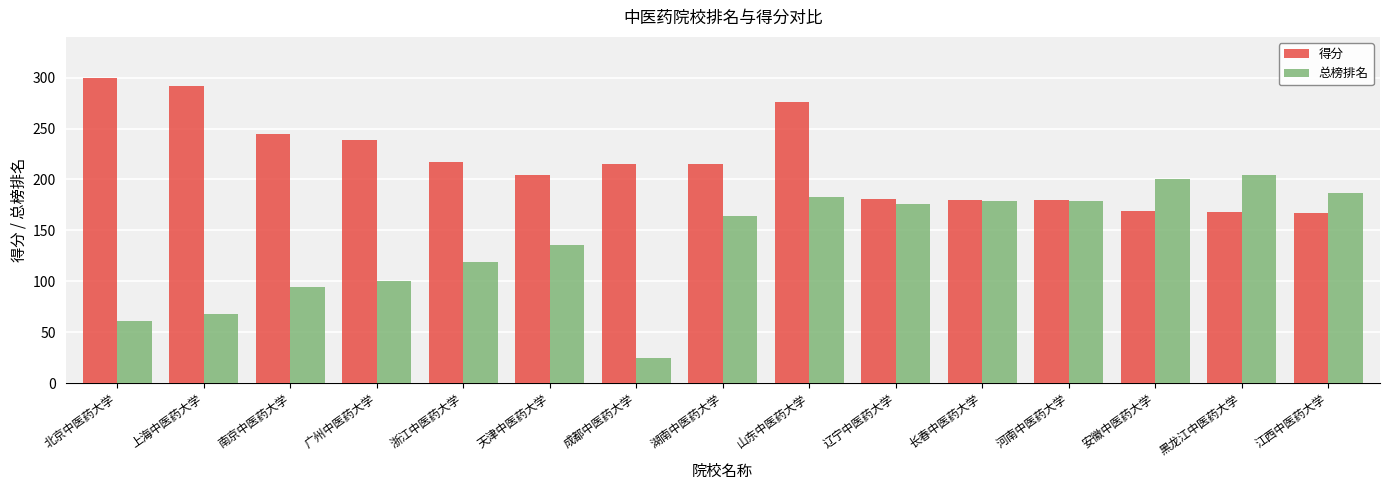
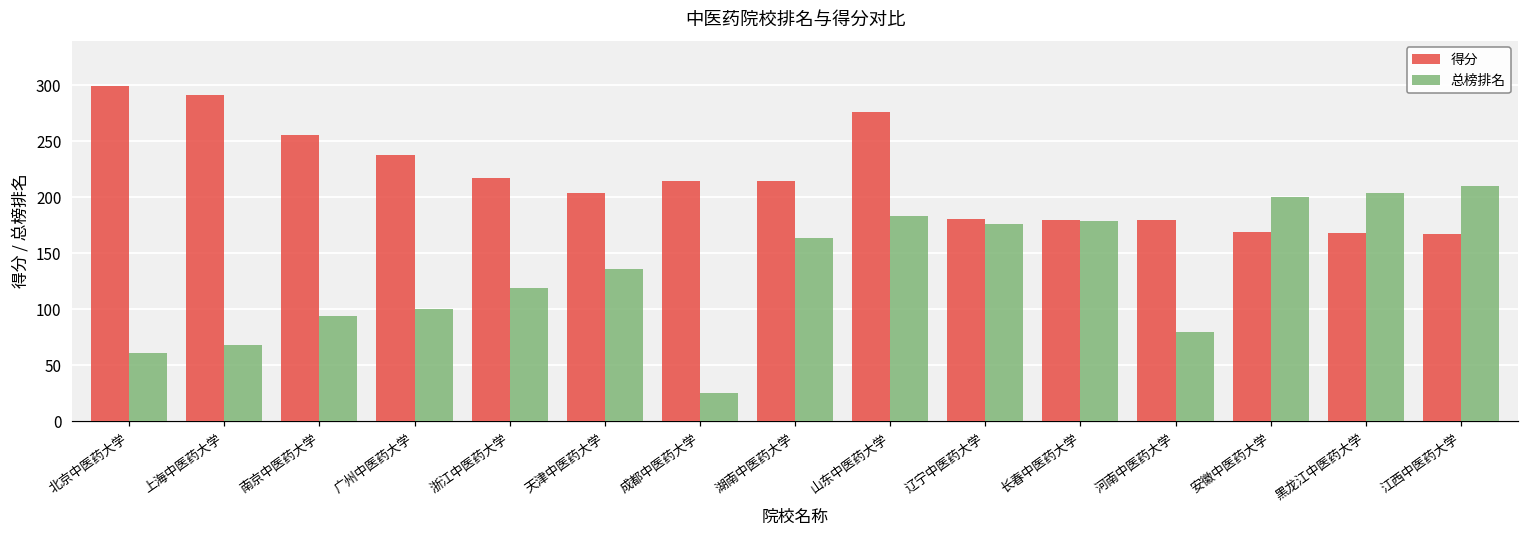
得分, 南京中医药大学: 245 -> 256
总榜排名, 河南中医药大学: 179 -> 80
总榜排名, 江西中医药大学: 187 -> 210
